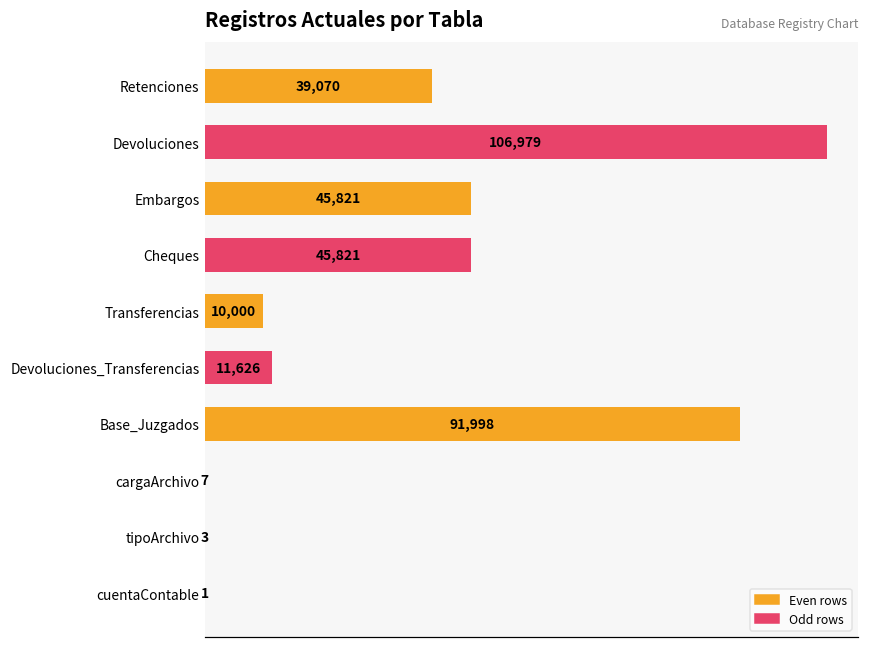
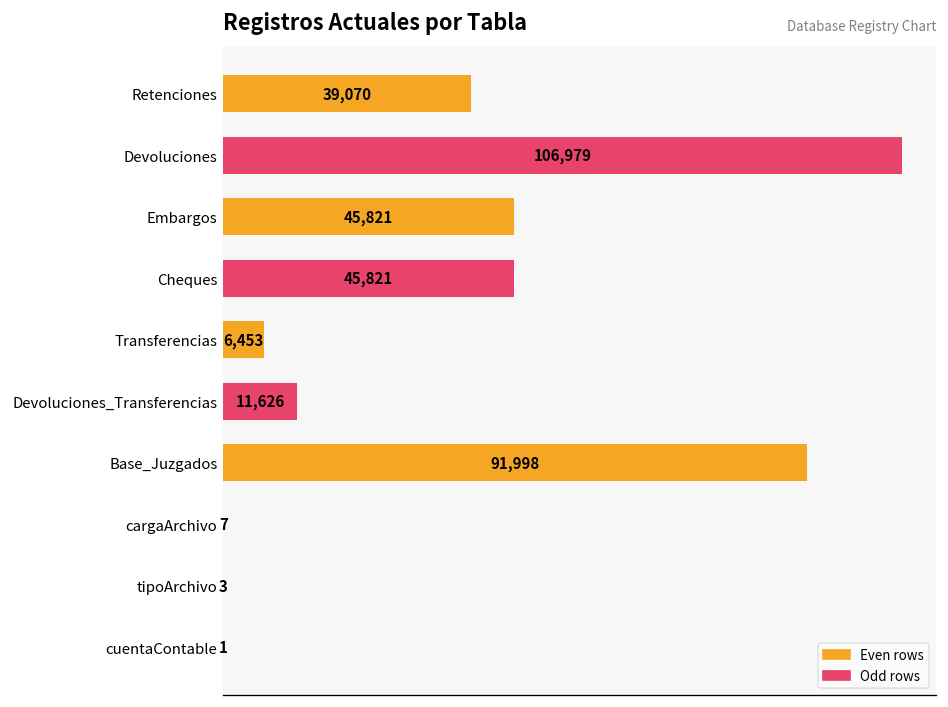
Transferencias: 10,000 -> 6,453
